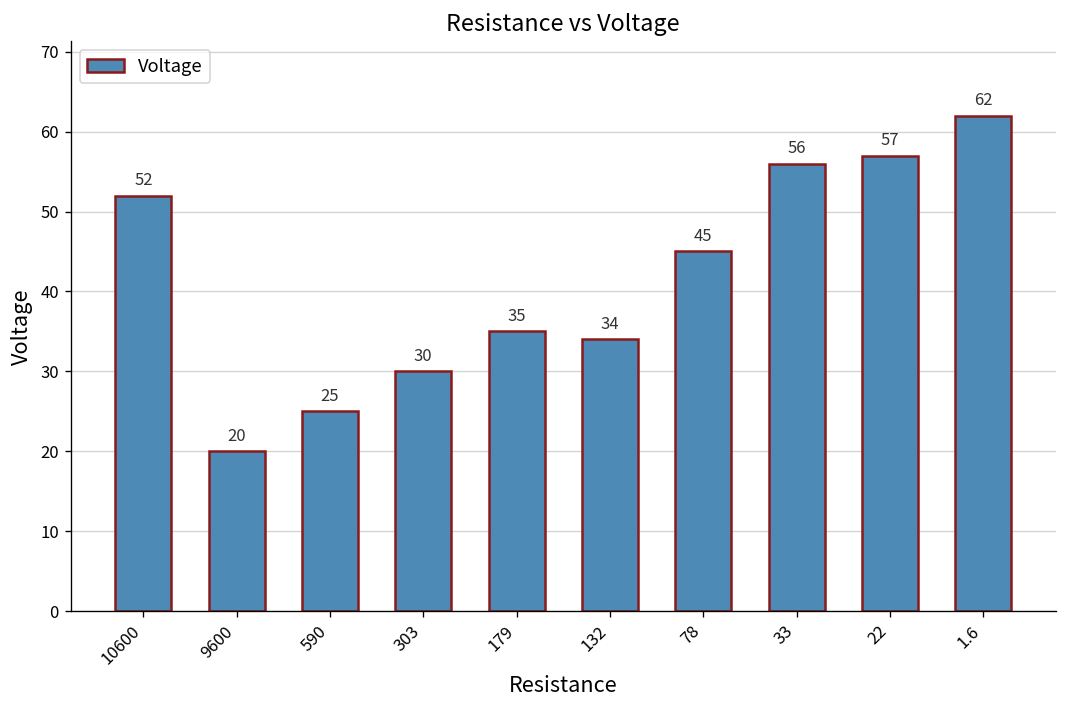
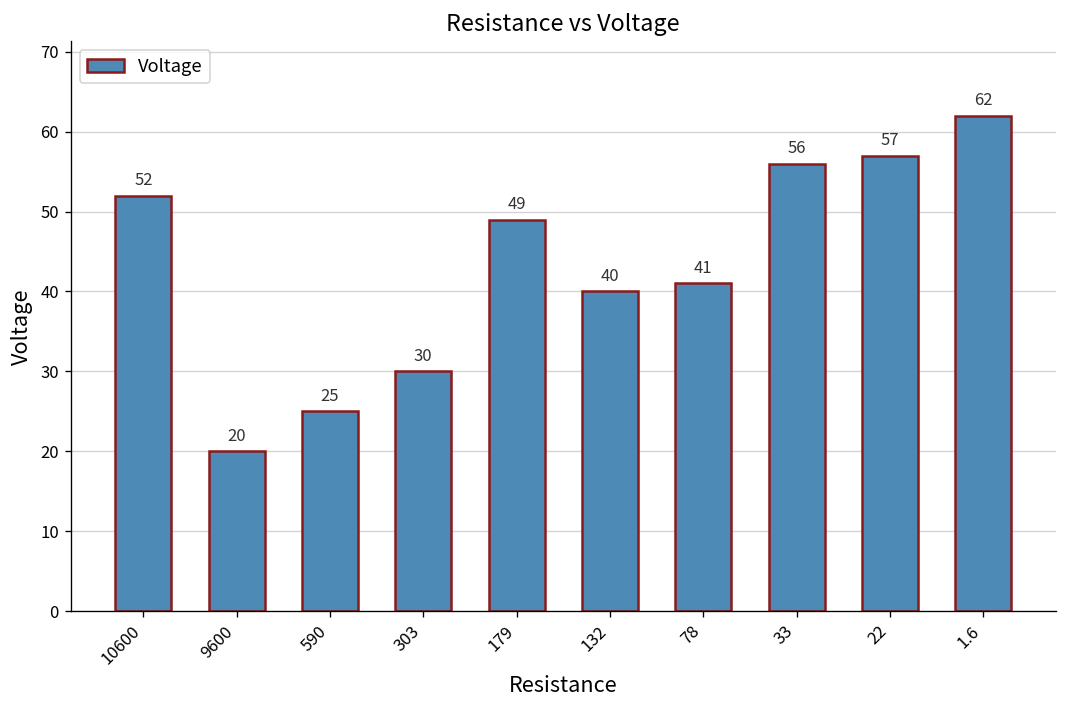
179: 35 -> 49
132: 34 -> 40
78: 45 -> 41
